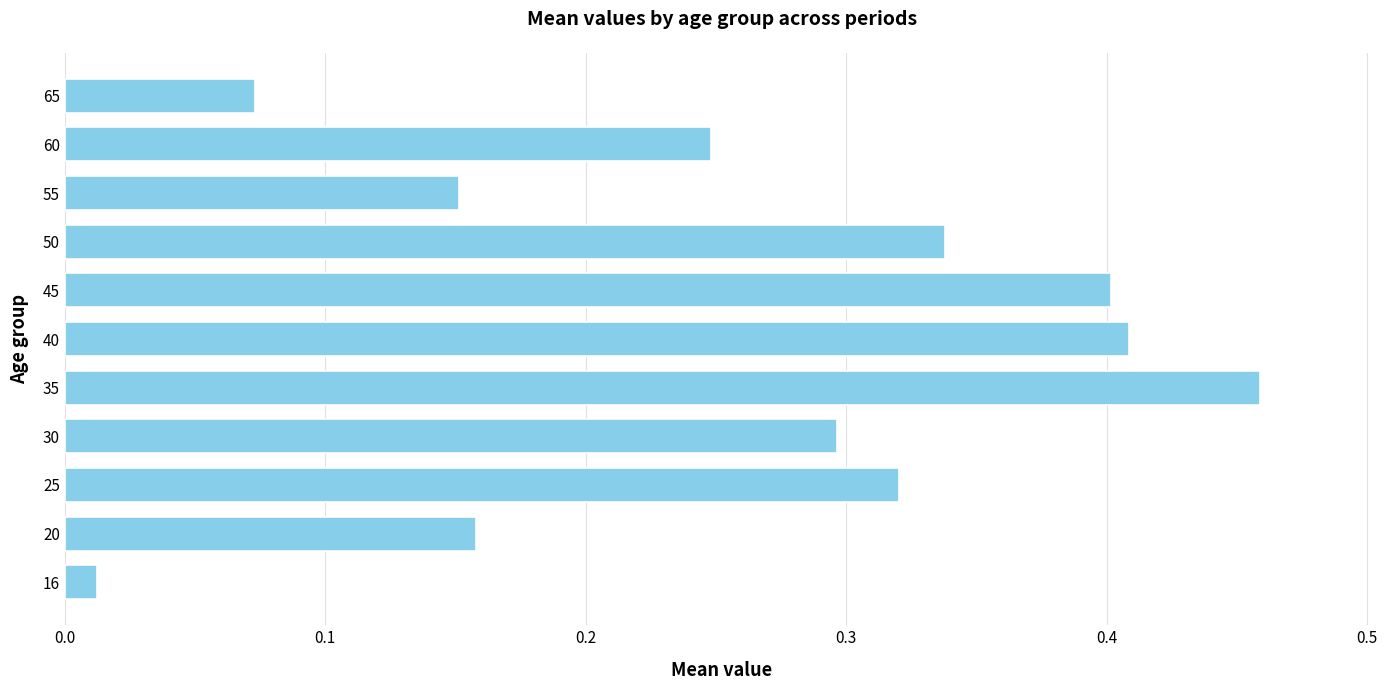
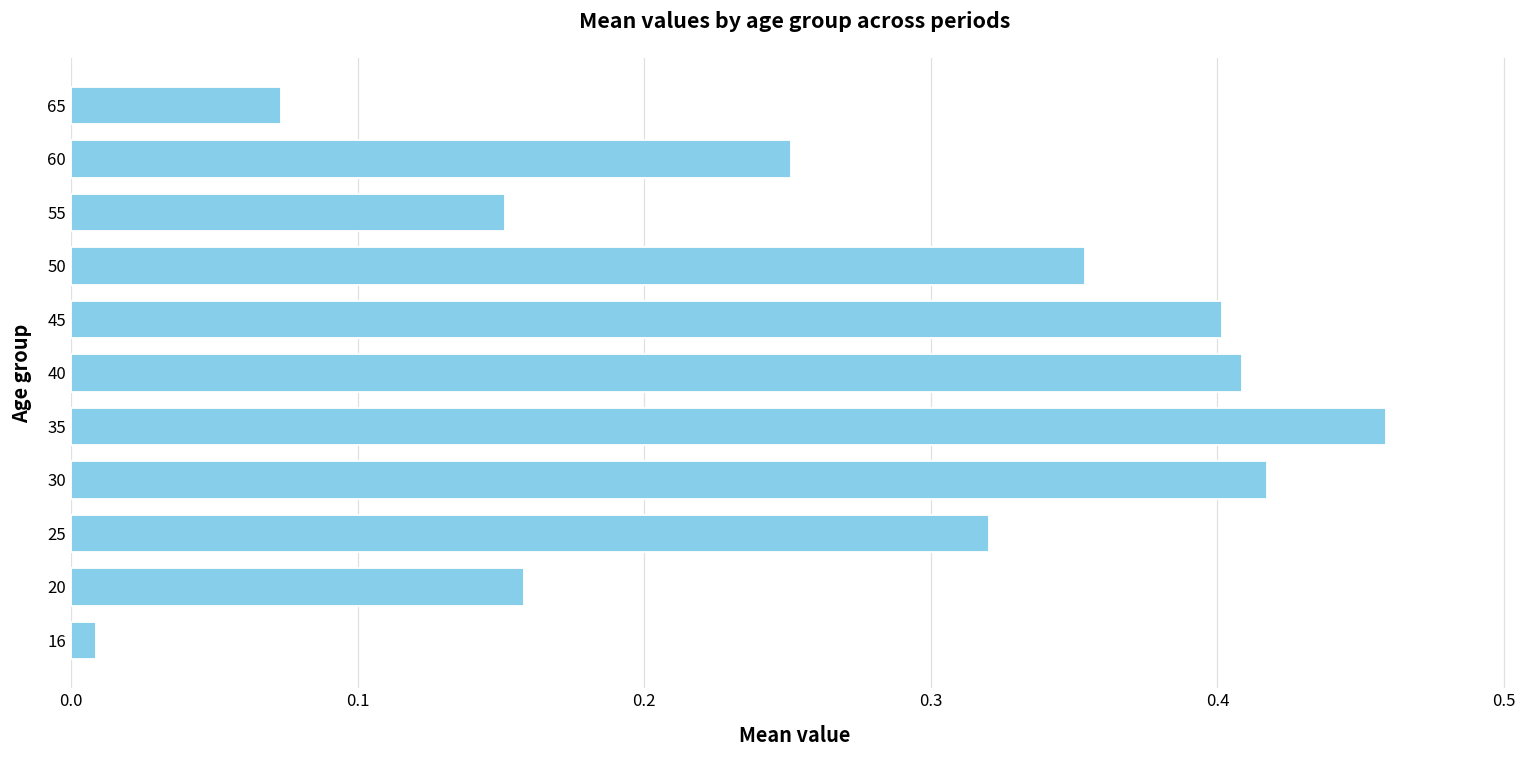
60: 0.248 -> 0.251
50: 0.338 -> 0.354
30: 0.296 -> 0.417
16: 0.012 -> 0.009
